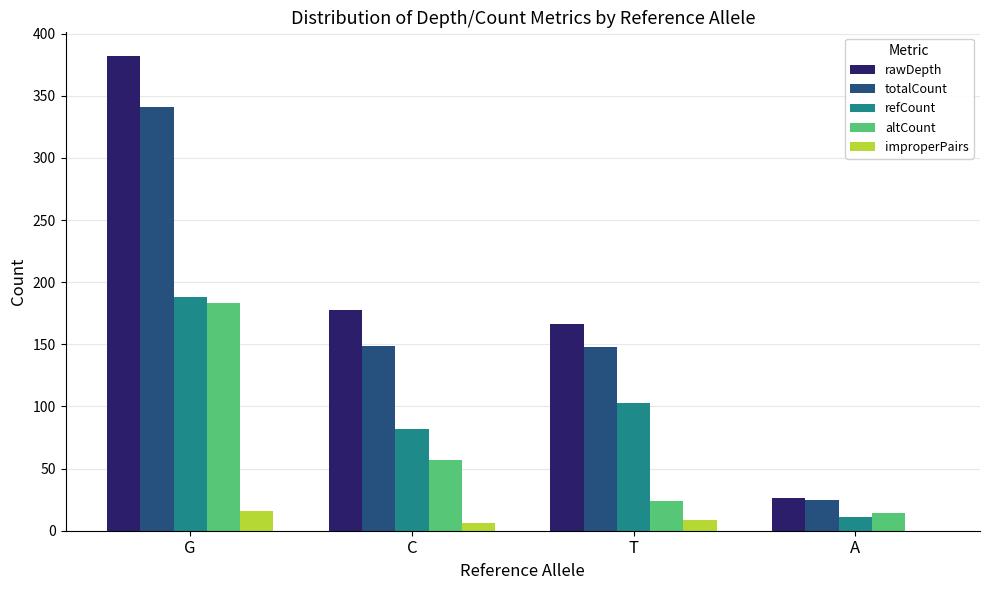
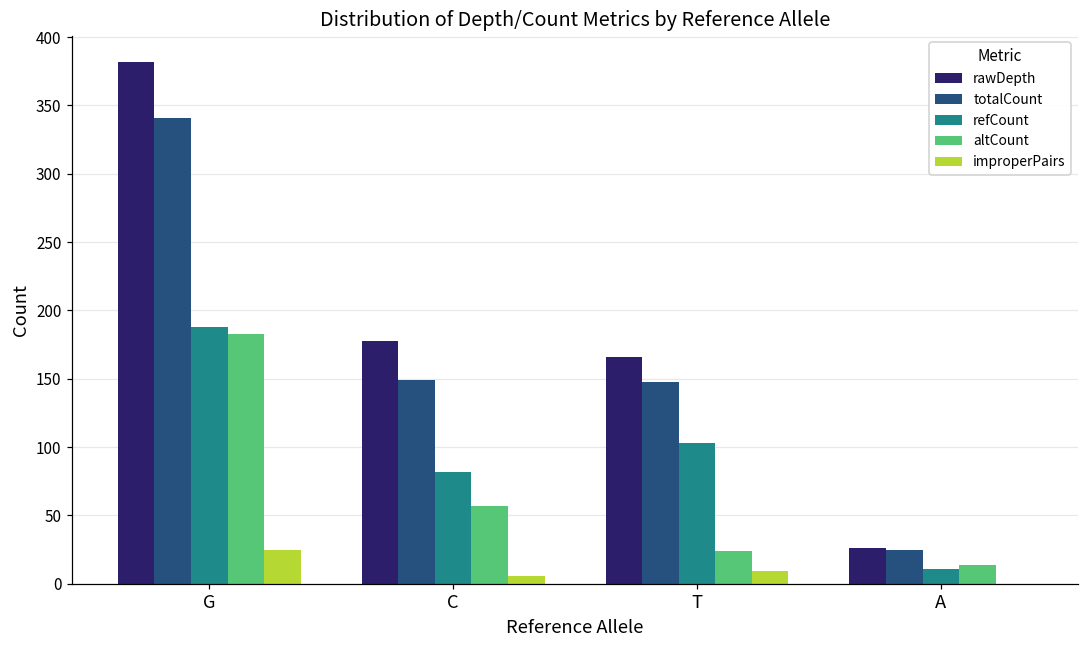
improperPairs, G: 16 -> 25
